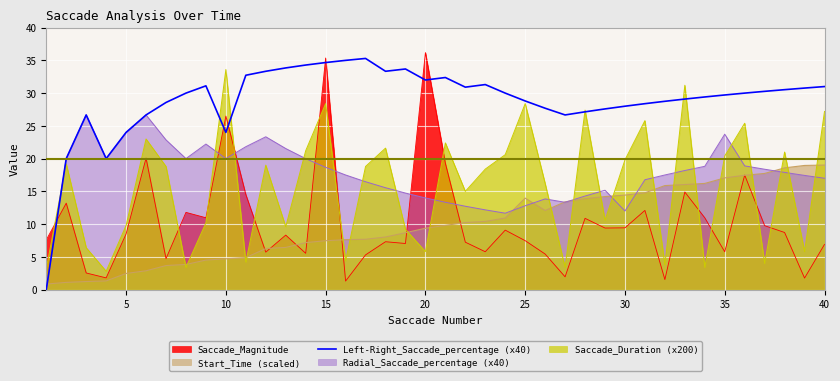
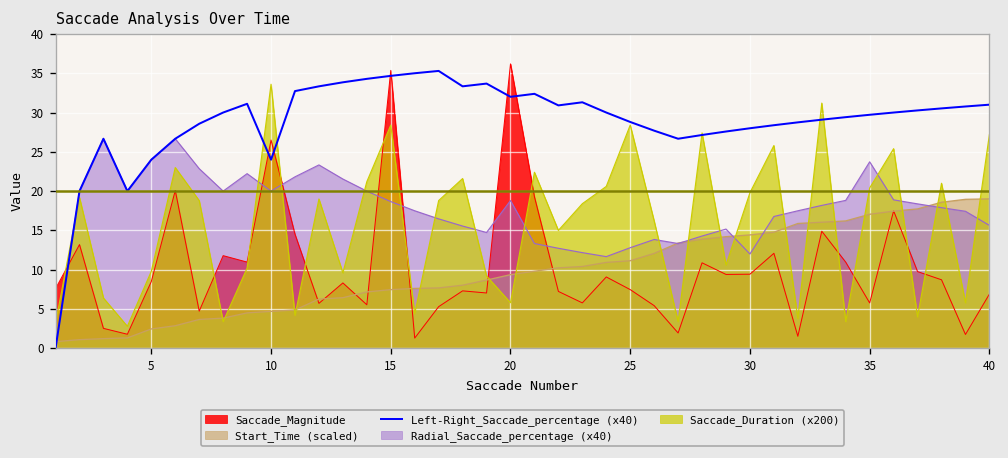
Radial_Saccade_percentage (x40), 20: 14 -> 19
Start_Time (scaled), 25: 14 -> 11
Radial_Saccade_percentage (x40), 40: 17 -> 16
